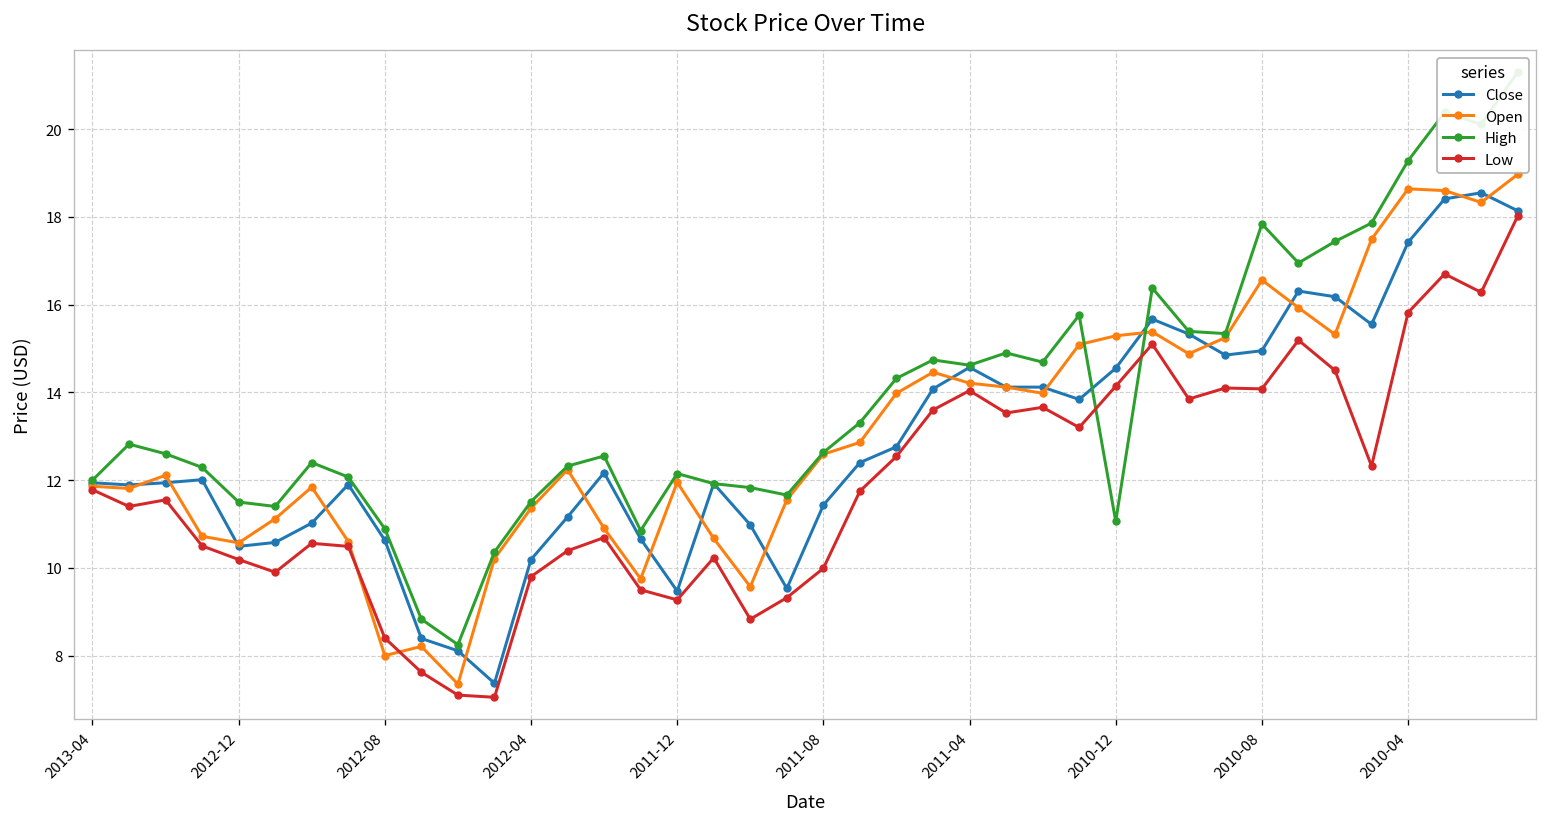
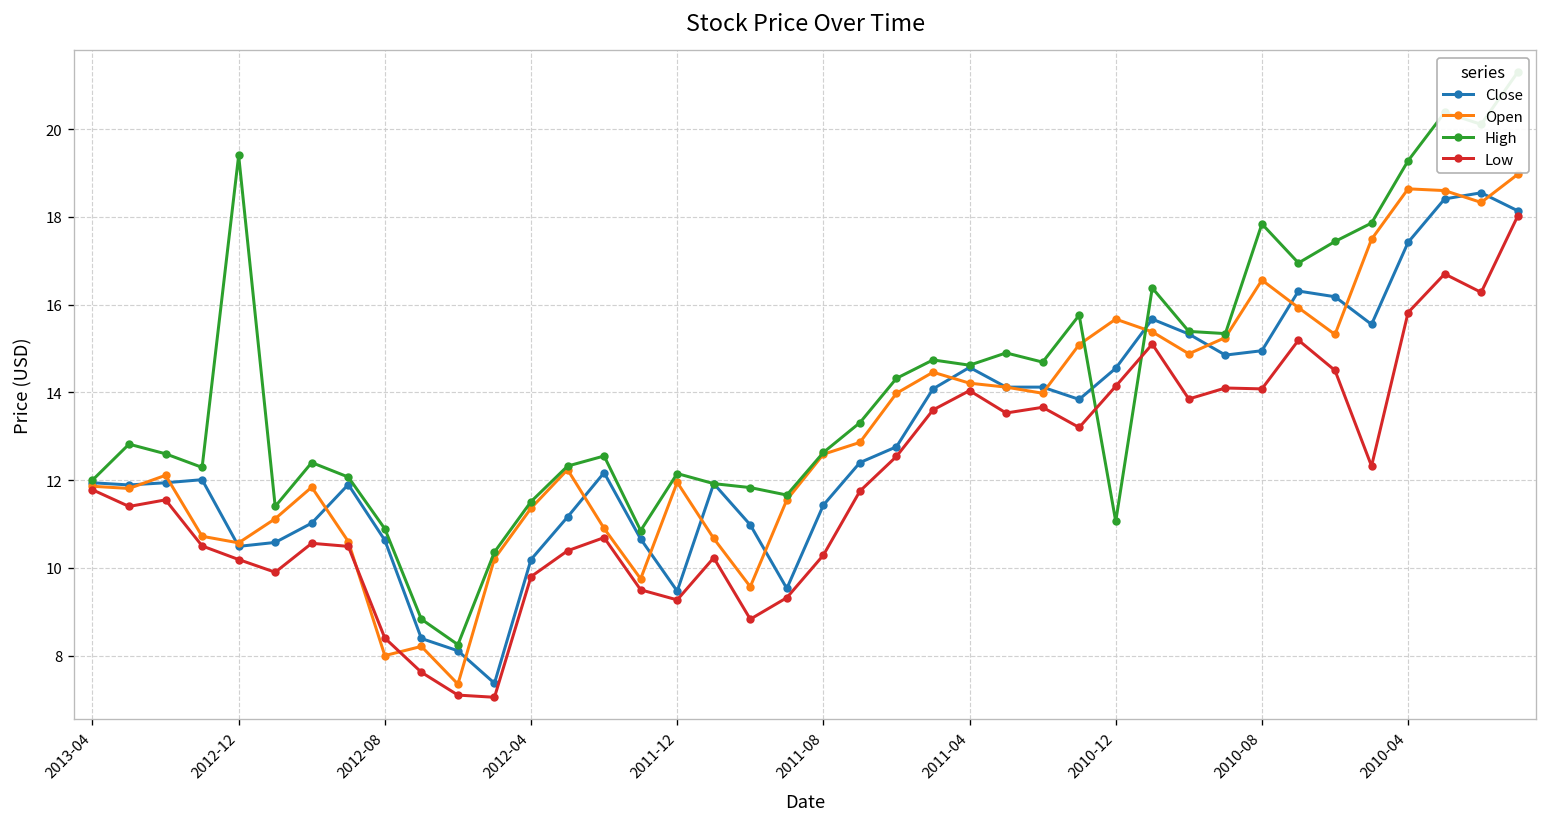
High, 2012-12: 11.5 -> 19.4
Low, 2011-08: 10.0 -> 10.3
Open, 2010-12: 15.3 -> 15.7
